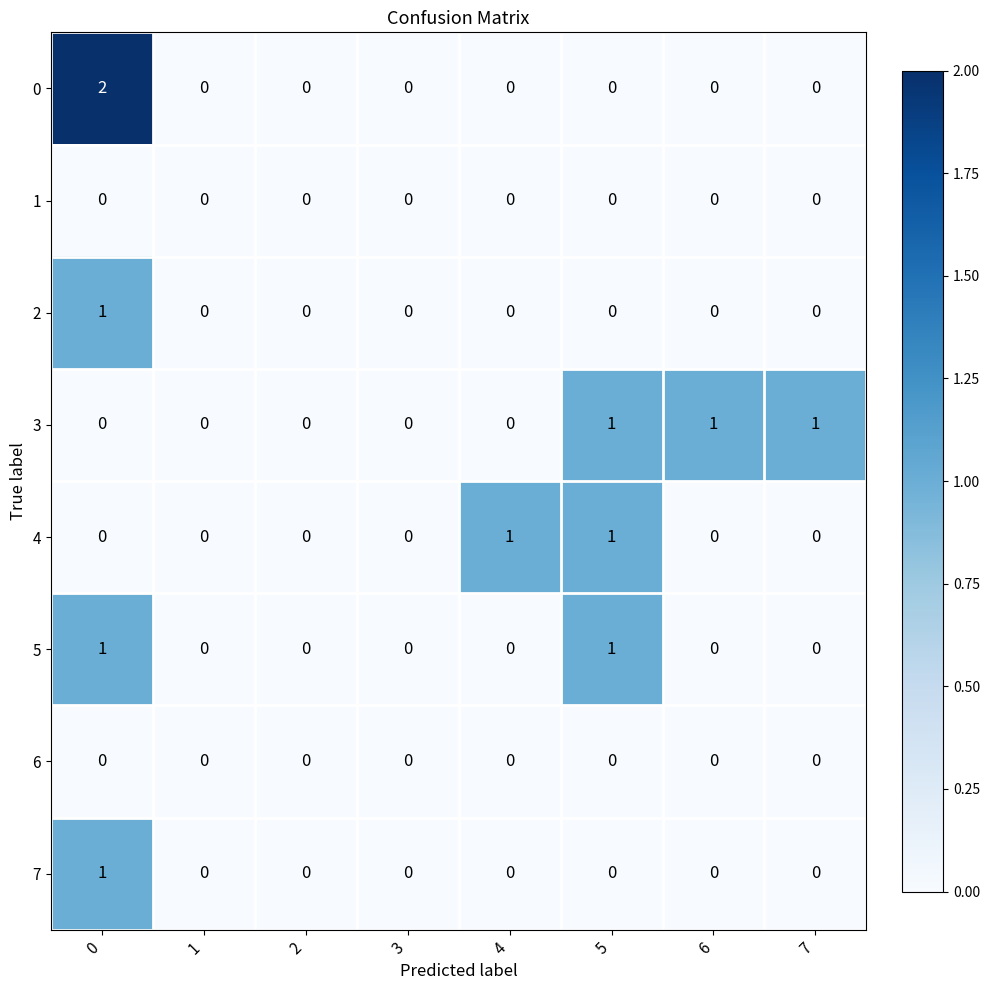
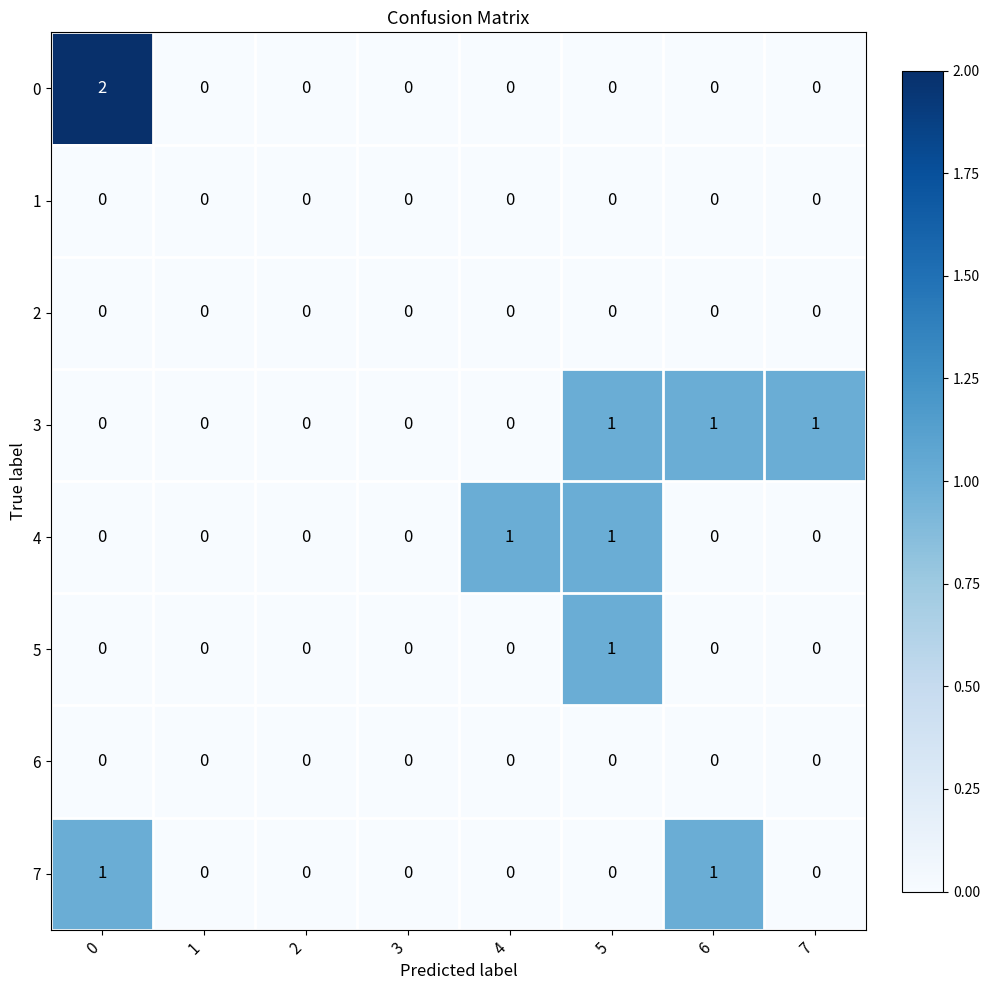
2, 0: 1 -> 0
5, 0: 1 -> 0
7, 6: 0 -> 1
